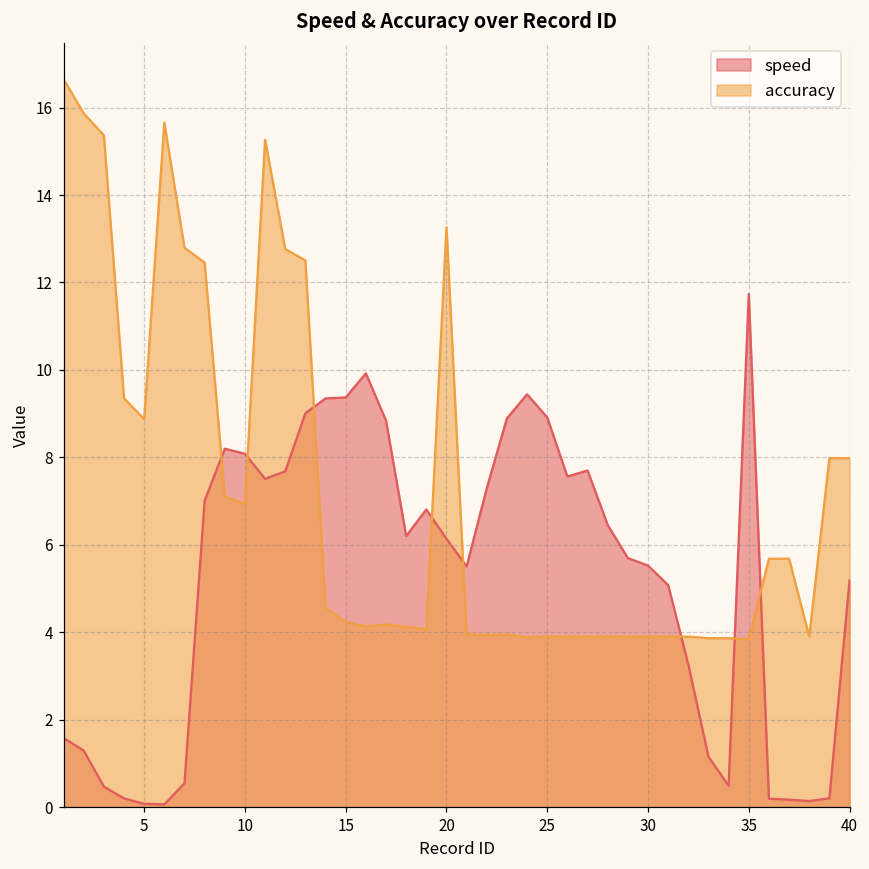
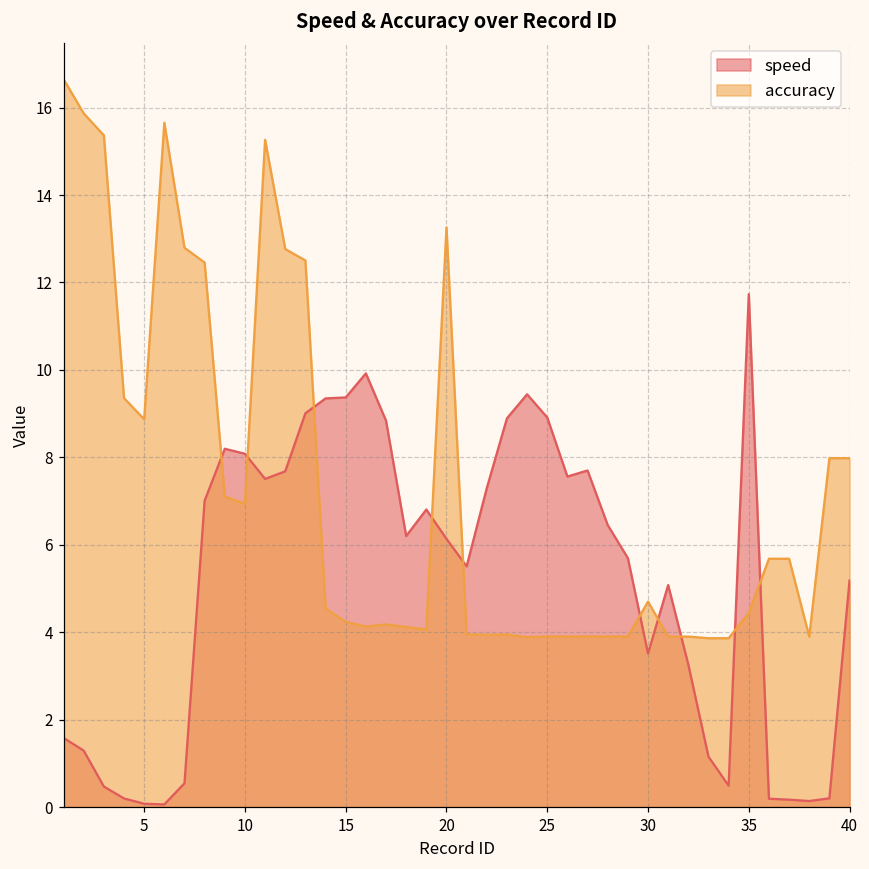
speed, 30: 5.5 -> 3.5
accuracy, 30: 3.9 -> 4.7
accuracy, 35: 3.8 -> 4.4
